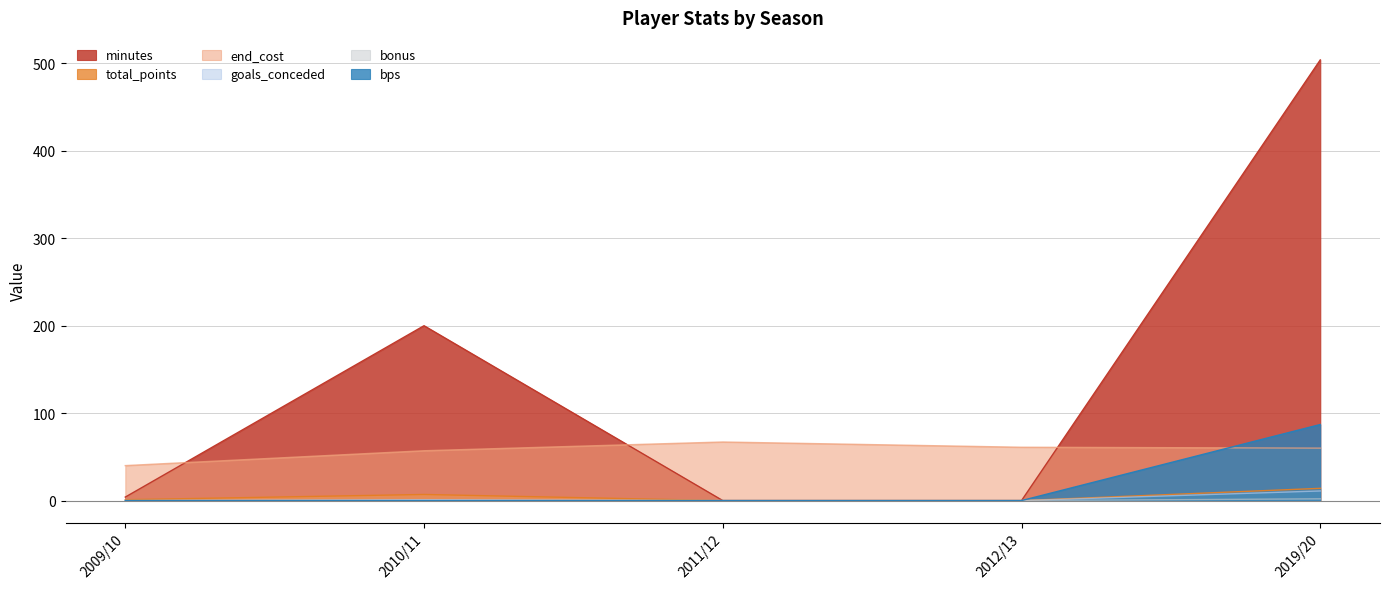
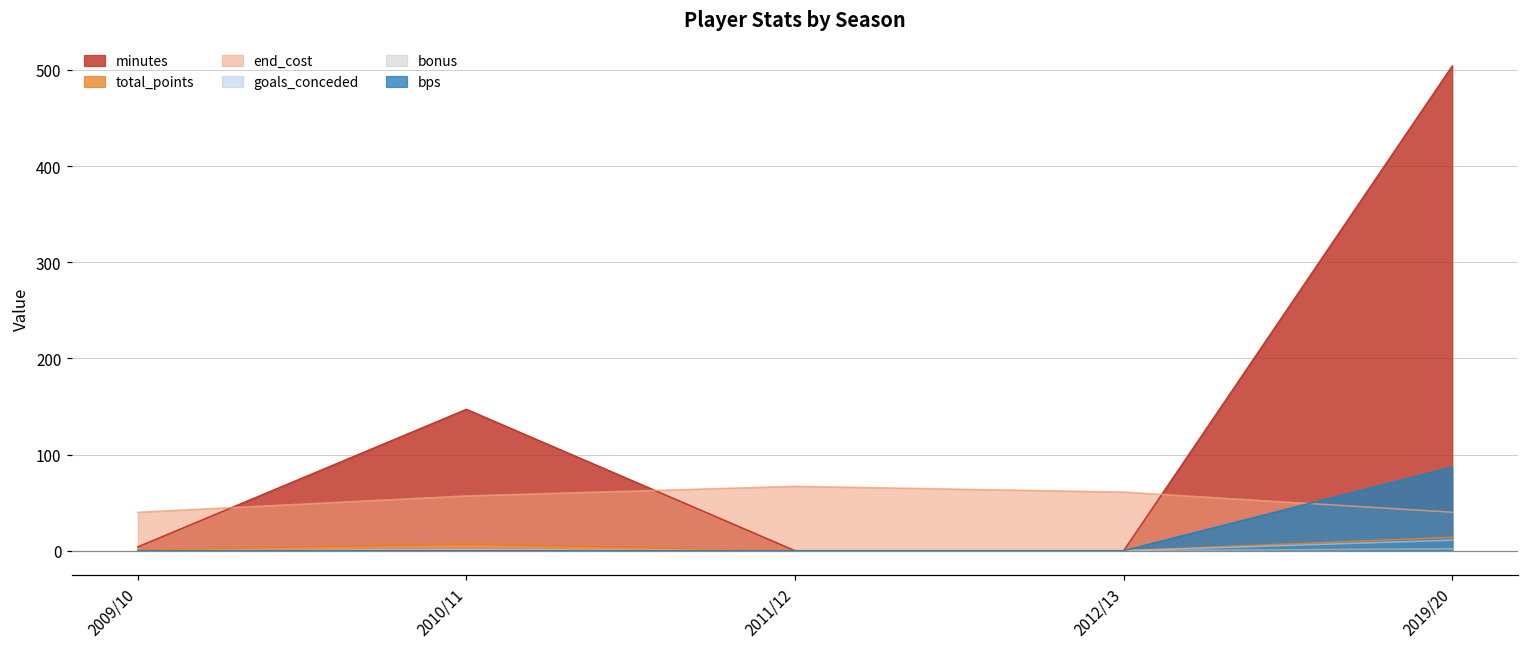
minutes, 2010/11: 200 -> 150
end_cost, 2019/20: 60 -> 40
